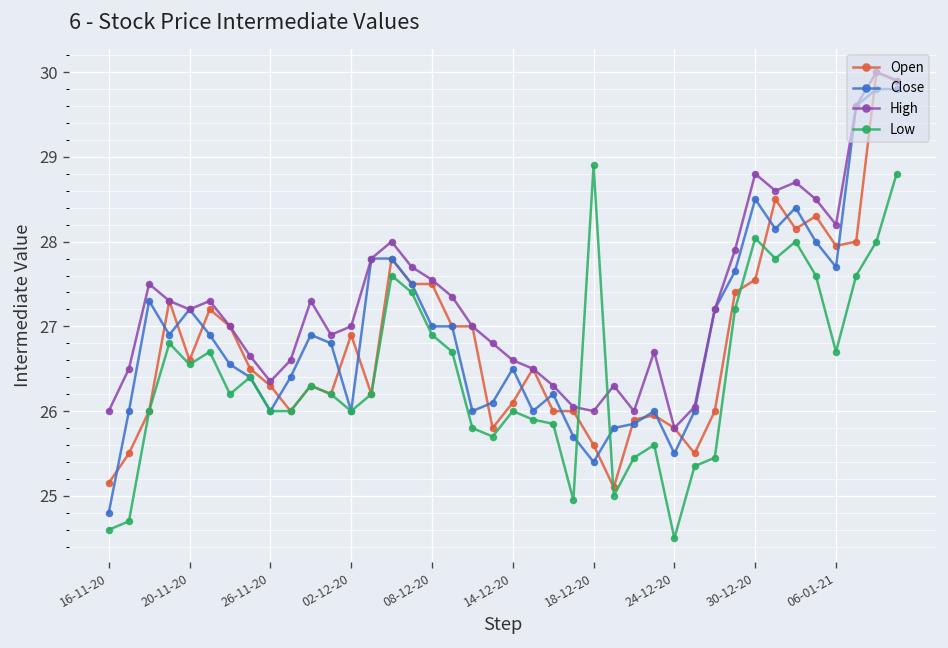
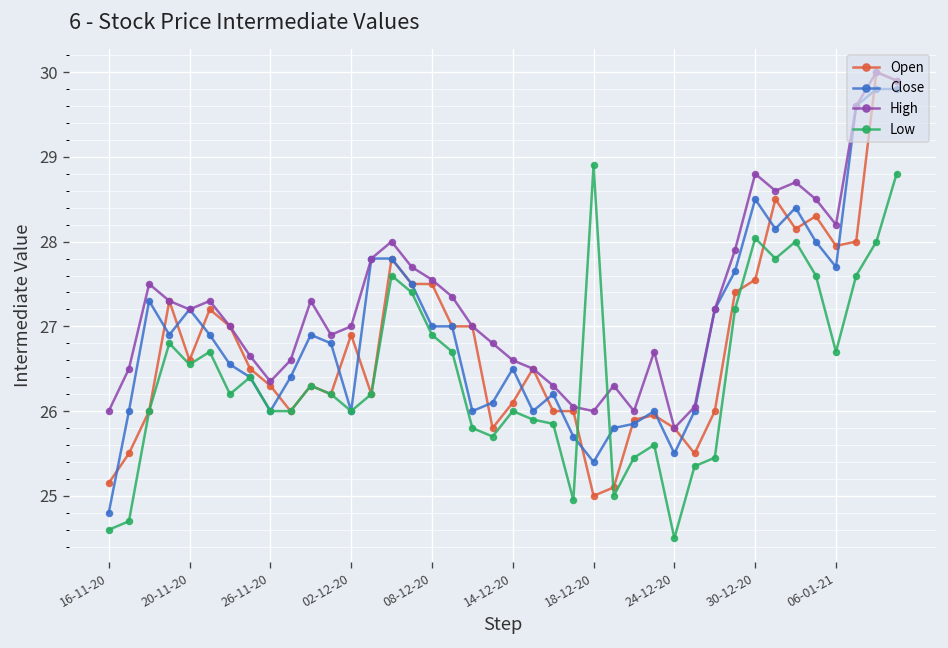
Open, 18-12-20: 25.6 -> 25.0
